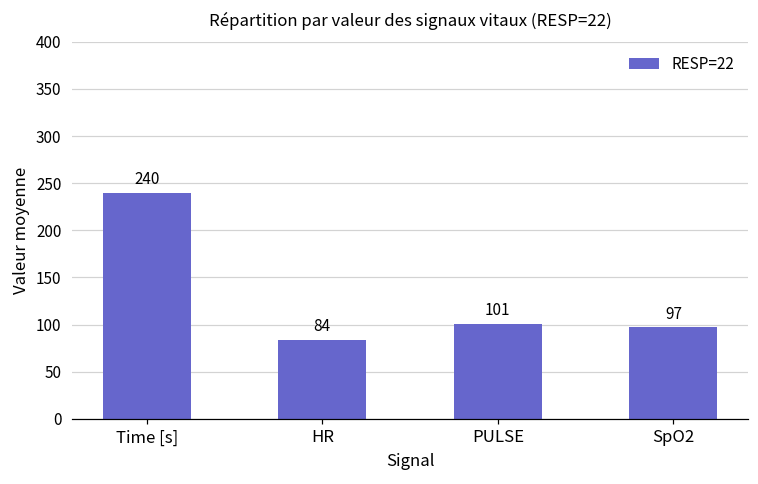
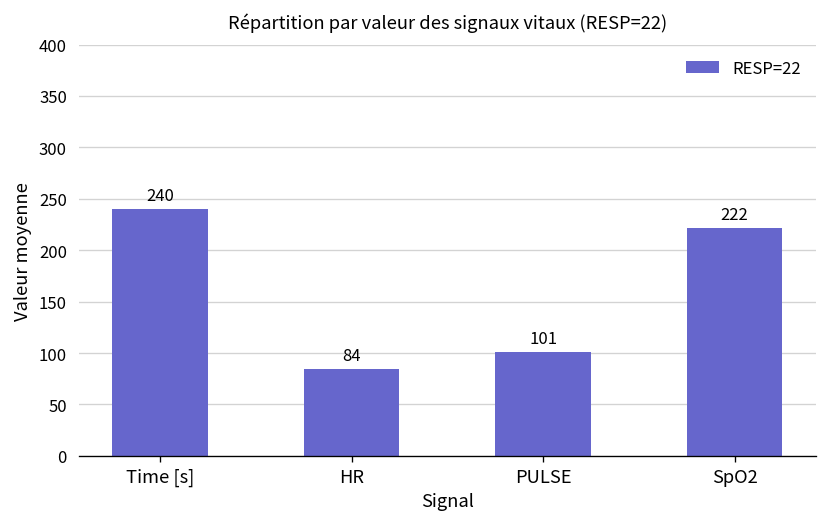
SpO2: 97 -> 222
